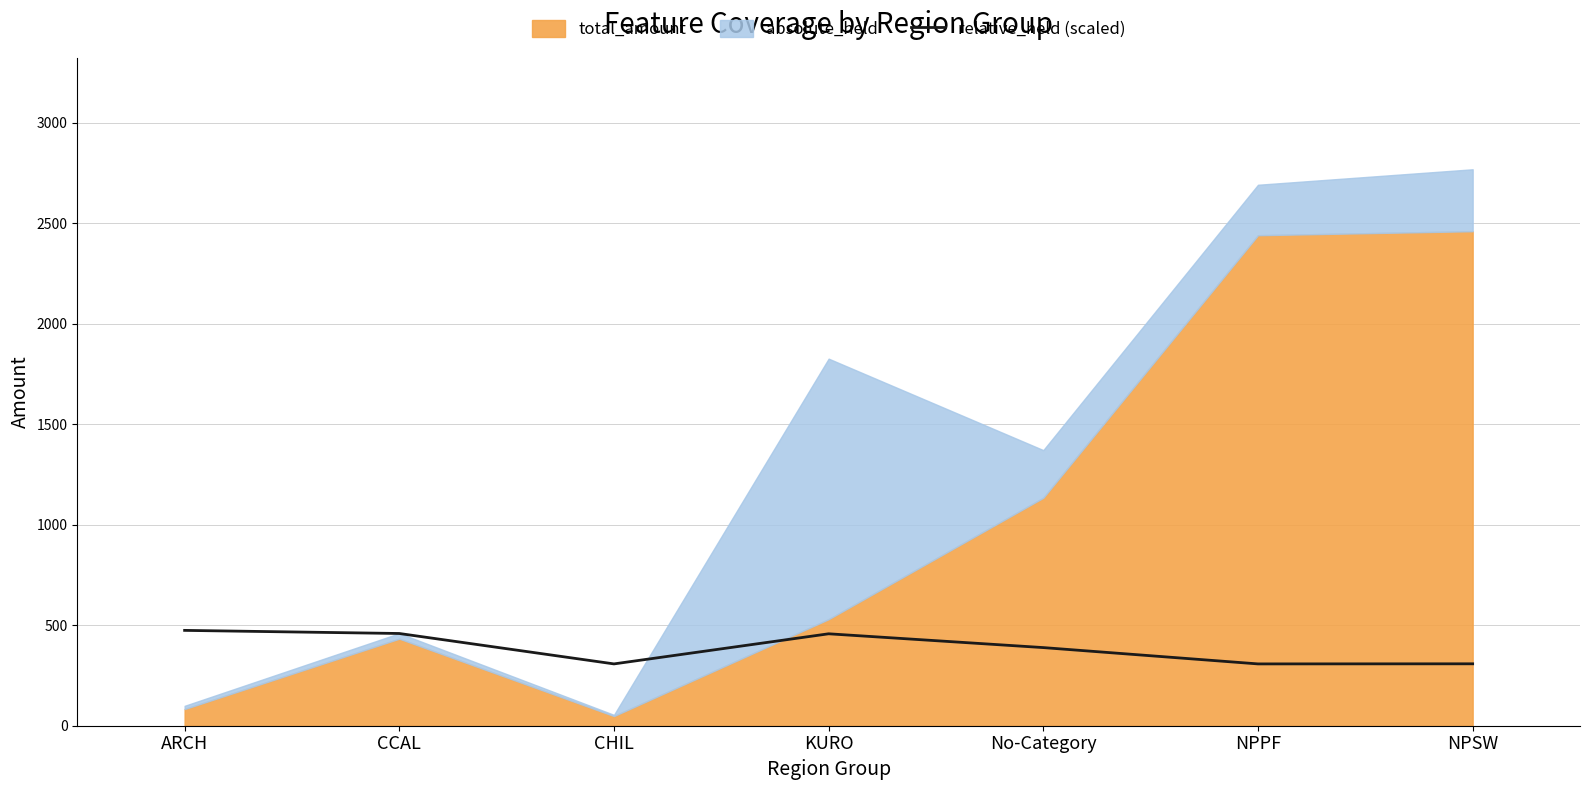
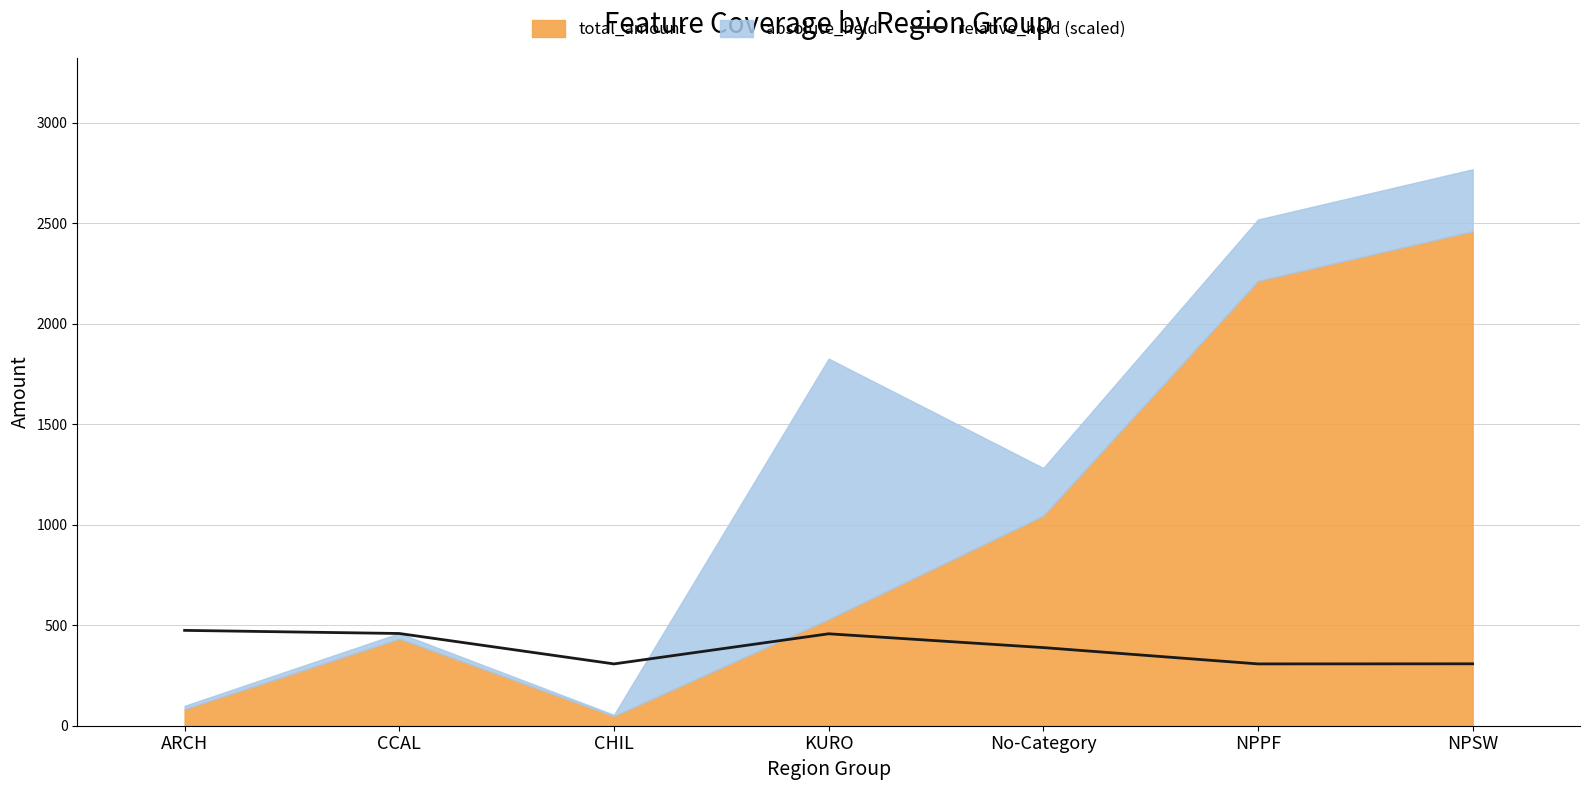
total_amount, No-Category: 1130 -> 1050
total_amount, NPPF: 2440 -> 2210
absolute_held, NPPF: 250 -> 310
